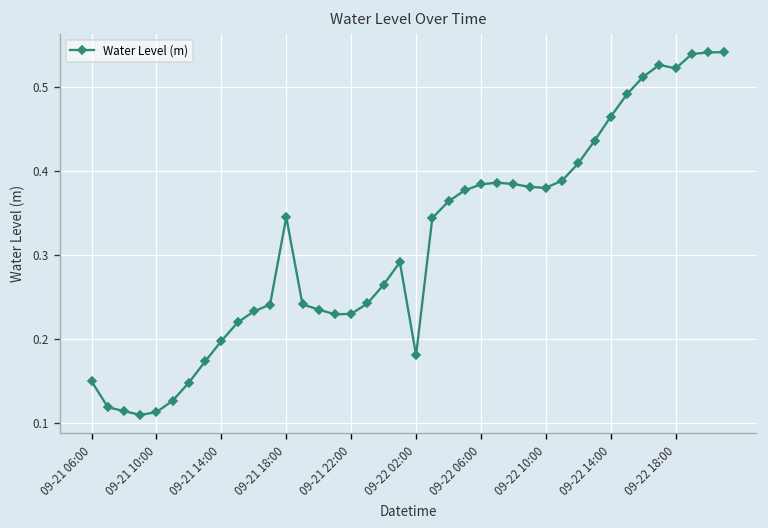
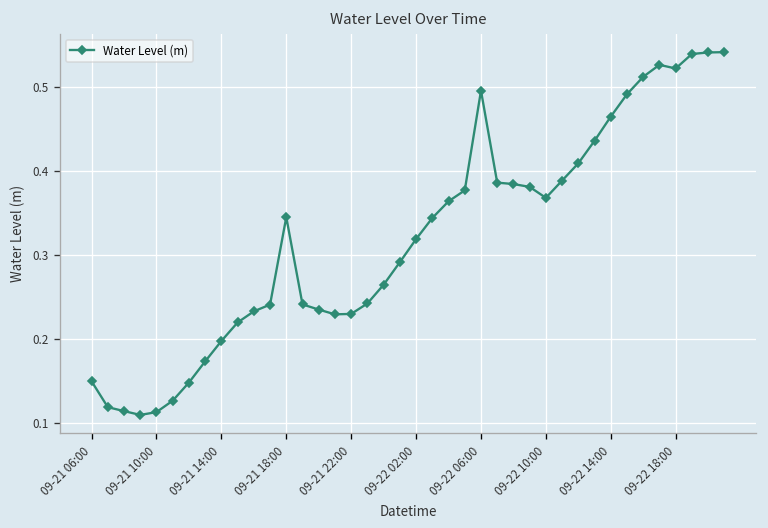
09-22 02:00: 0.18 -> 0.32
09-22 06:00: 0.38 -> 0.50
09-22 10:00: 0.38 -> 0.37
